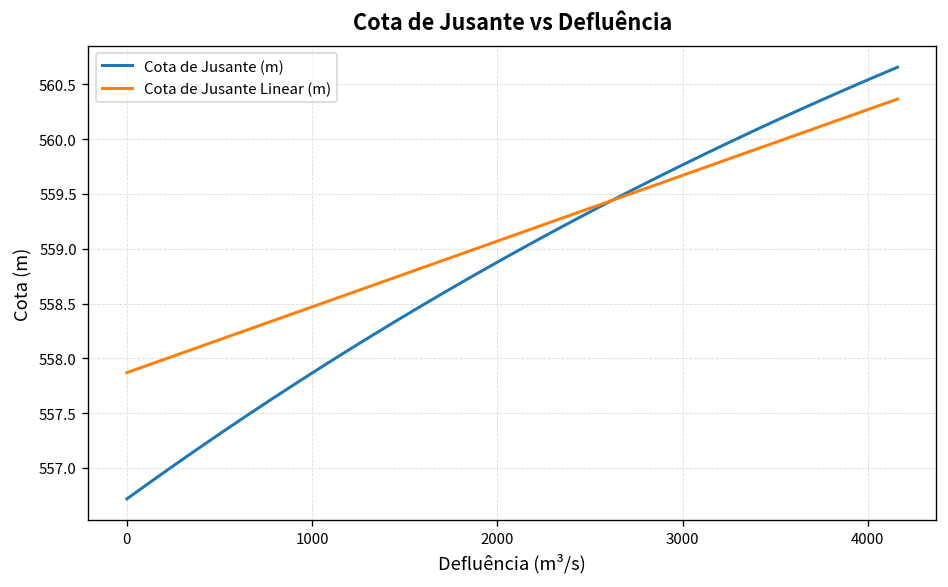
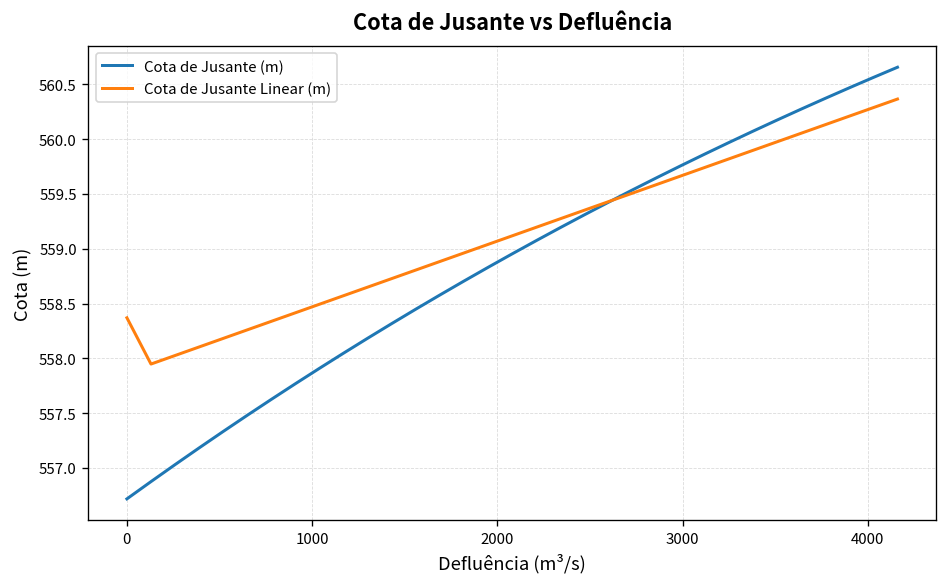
Cota de Jusante Linear (m), 0: 557.9 -> 558.4
